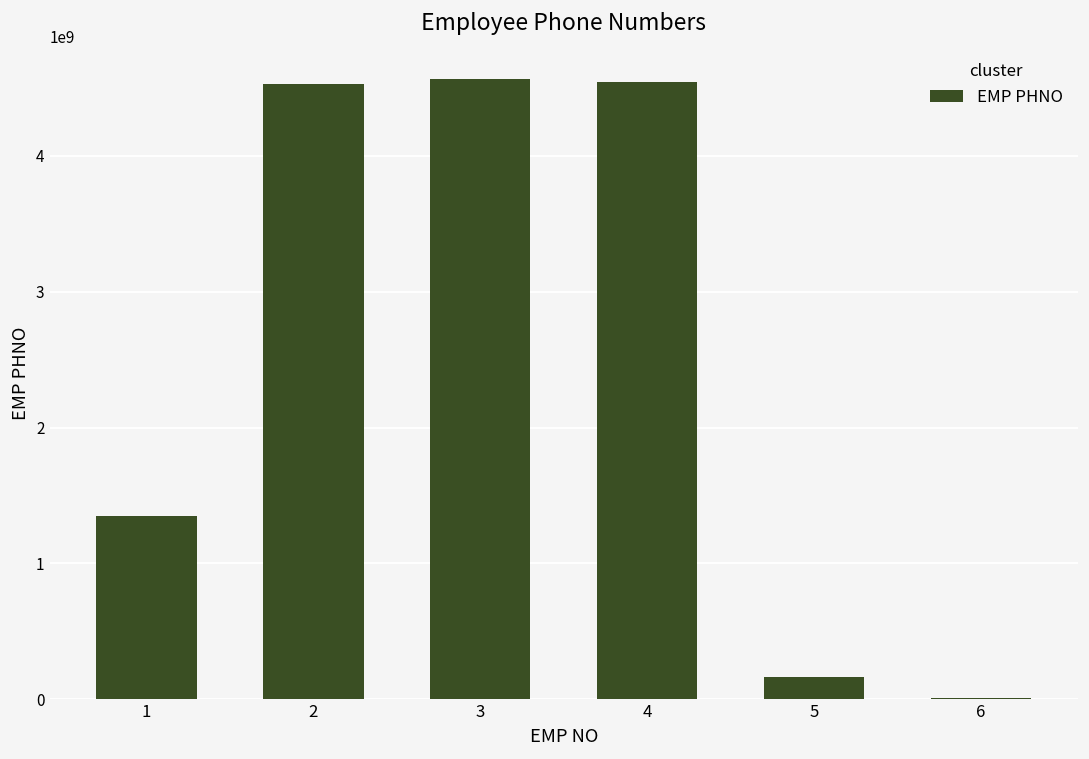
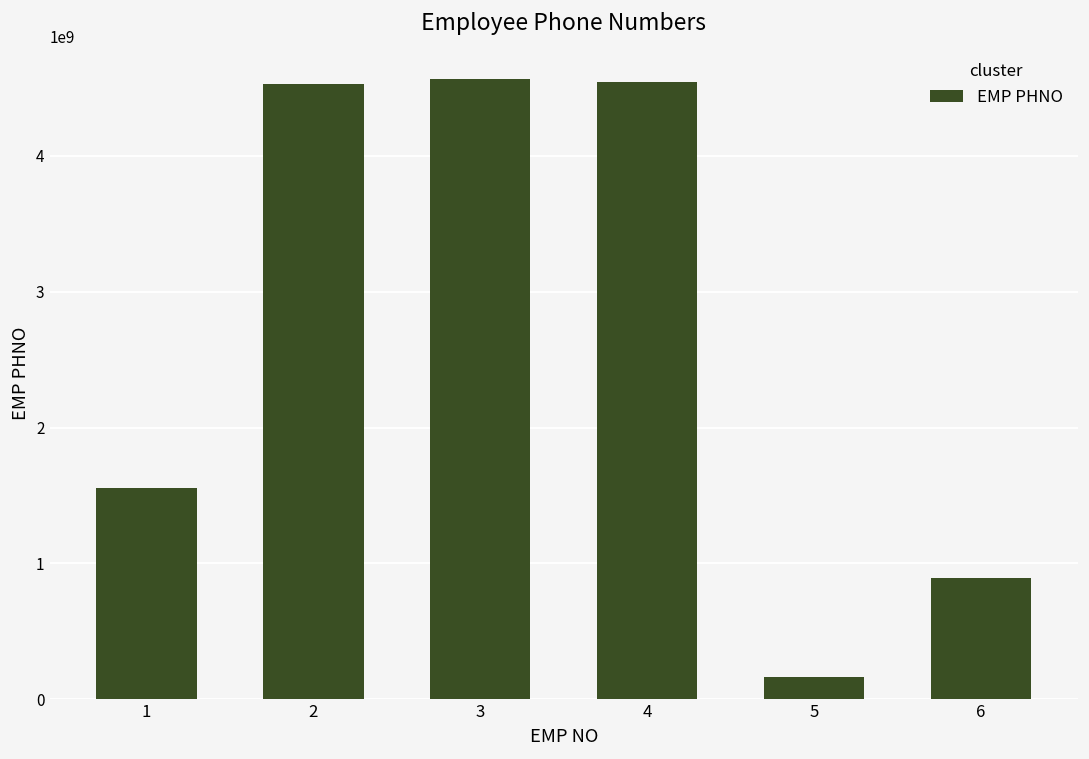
1: 1350000000 -> 1550000000
6: 10000000 -> 890000000
